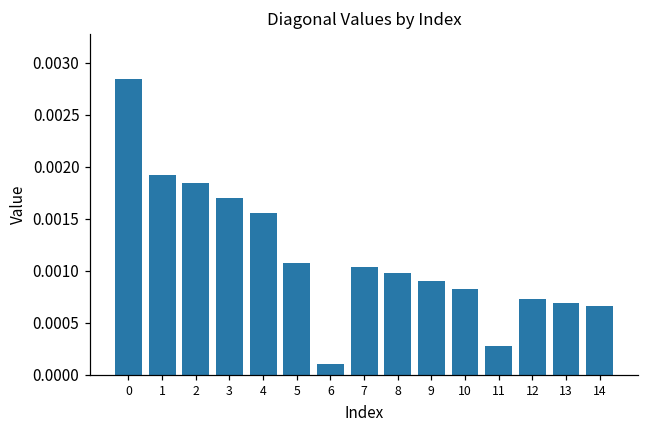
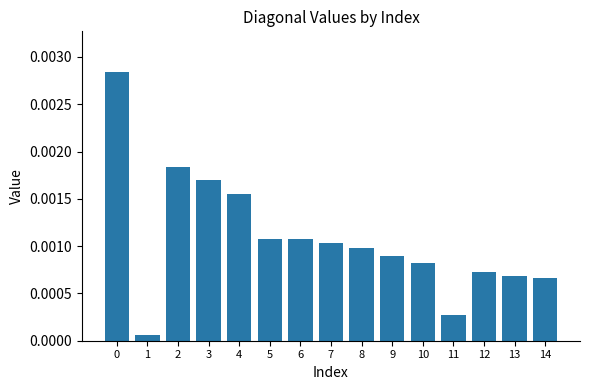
1: 0.0019 -> 0.0001
6: 0.0001 -> 0.0011
